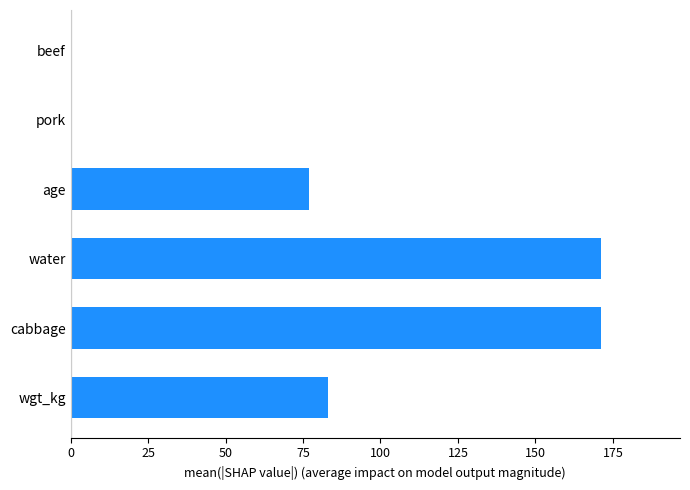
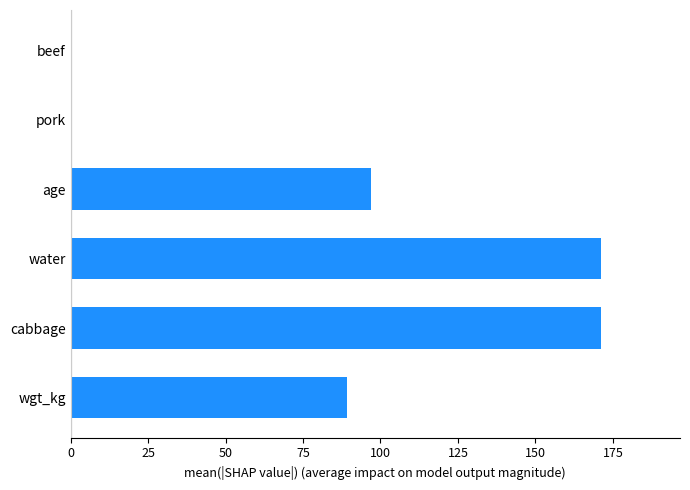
age: 77 -> 97
wgt_kg: 83 -> 89
